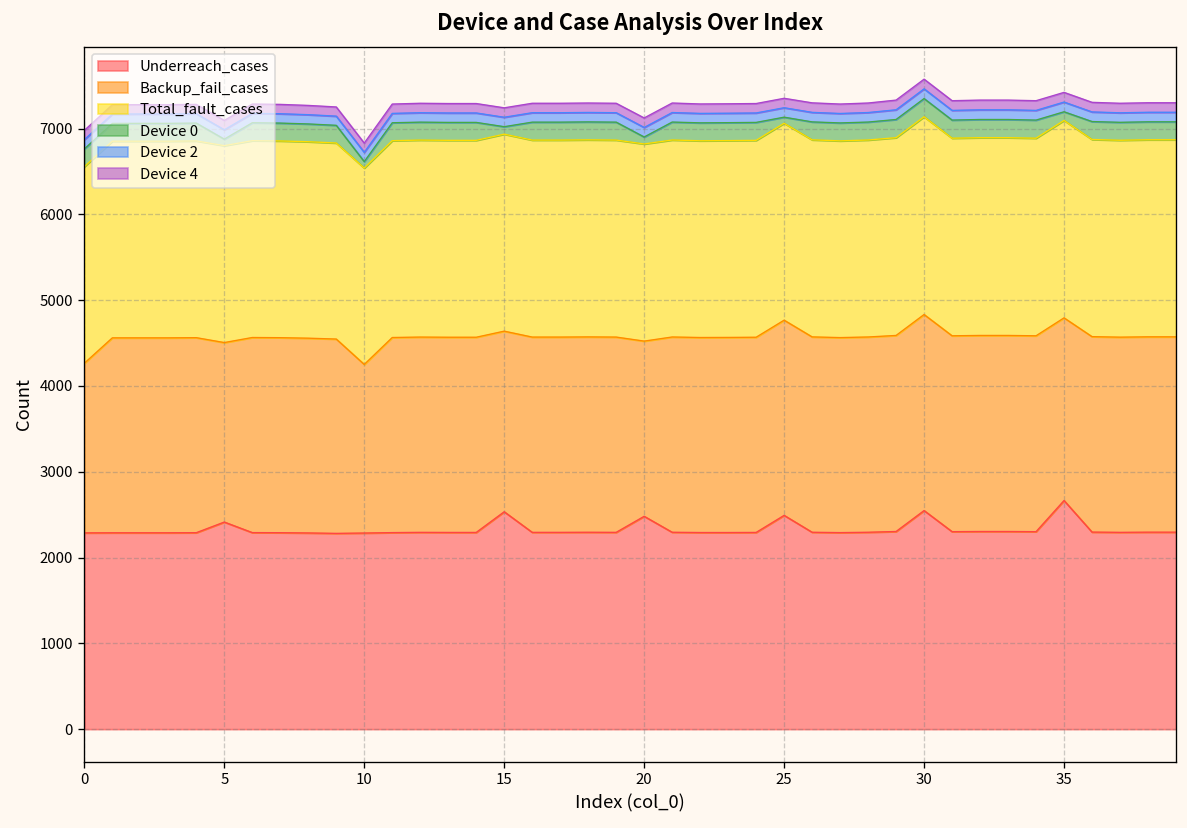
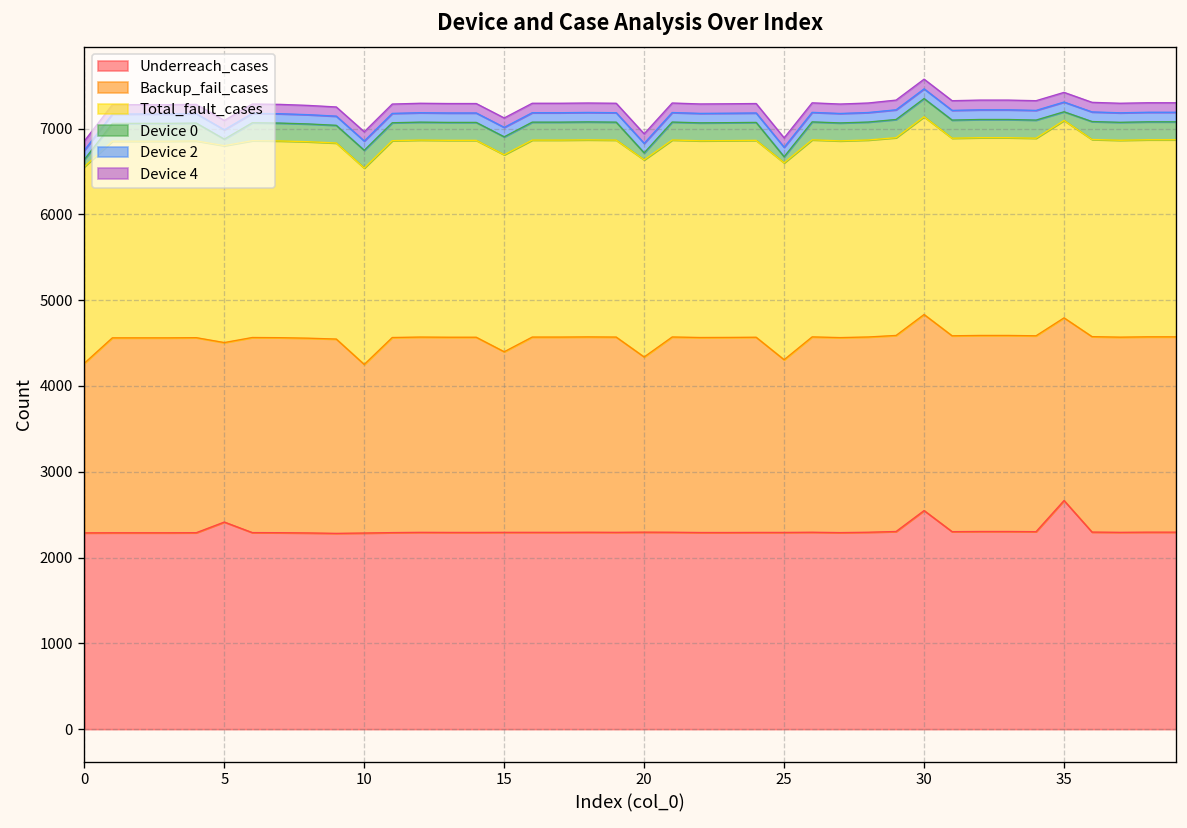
Device 0, 0: 200 -> 100
Device 0, 10: 100 -> 200
Underreach_cases, 15: 2500 -> 2300
Device 0, 15: 100 -> 200
Underreach_cases, 20: 2500 -> 2300
Underreach_cases, 25: 2500 -> 2300
Backup_fail_cases, 25: 2300 -> 2000
